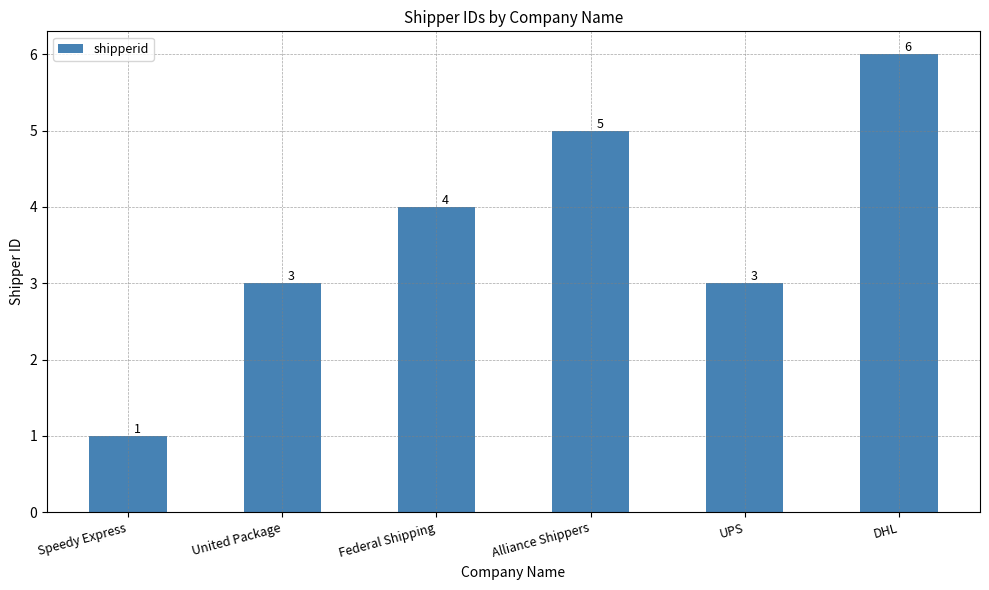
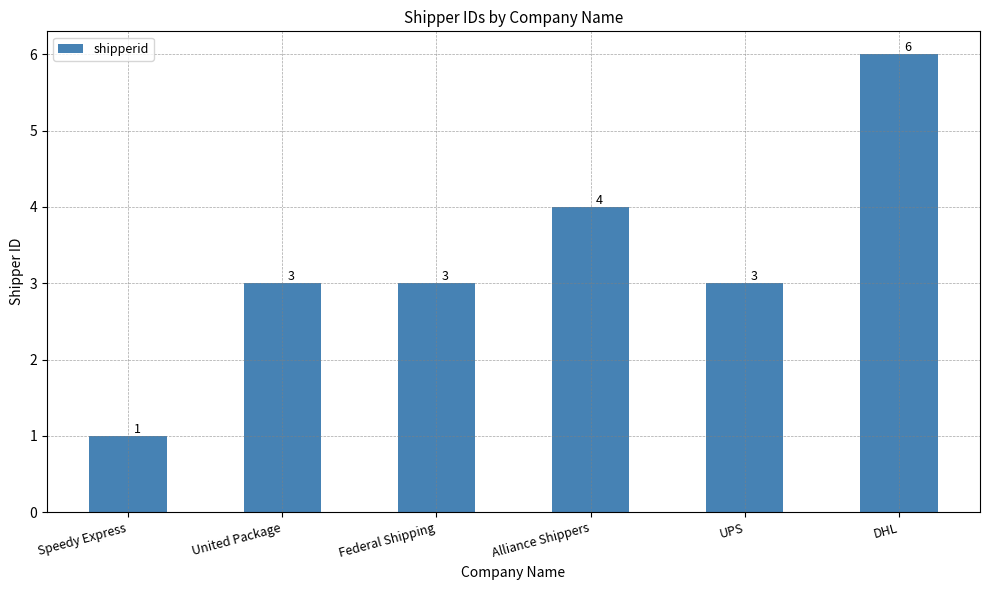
Federal Shipping: 4 -> 3
Alliance Shippers: 5 -> 4
